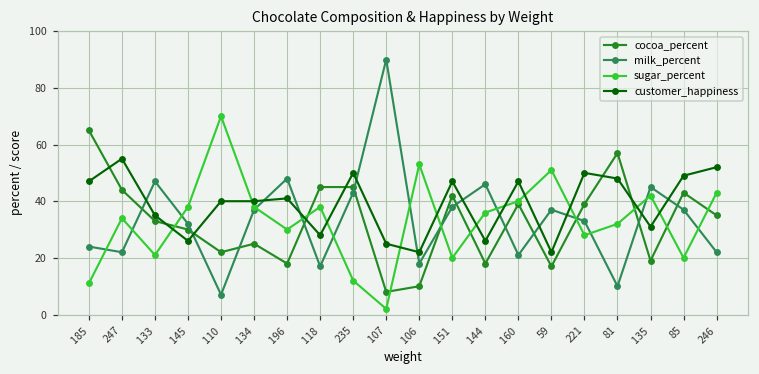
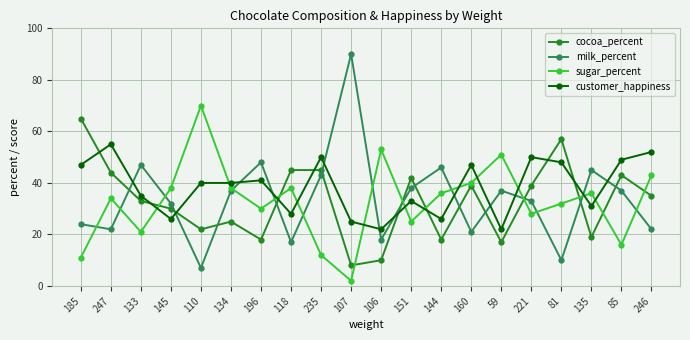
sugar_percent, 151: 20 -> 25
customer_happiness, 151: 47 -> 33
sugar_percent, 135: 42 -> 36
sugar_percent, 85: 20 -> 16
